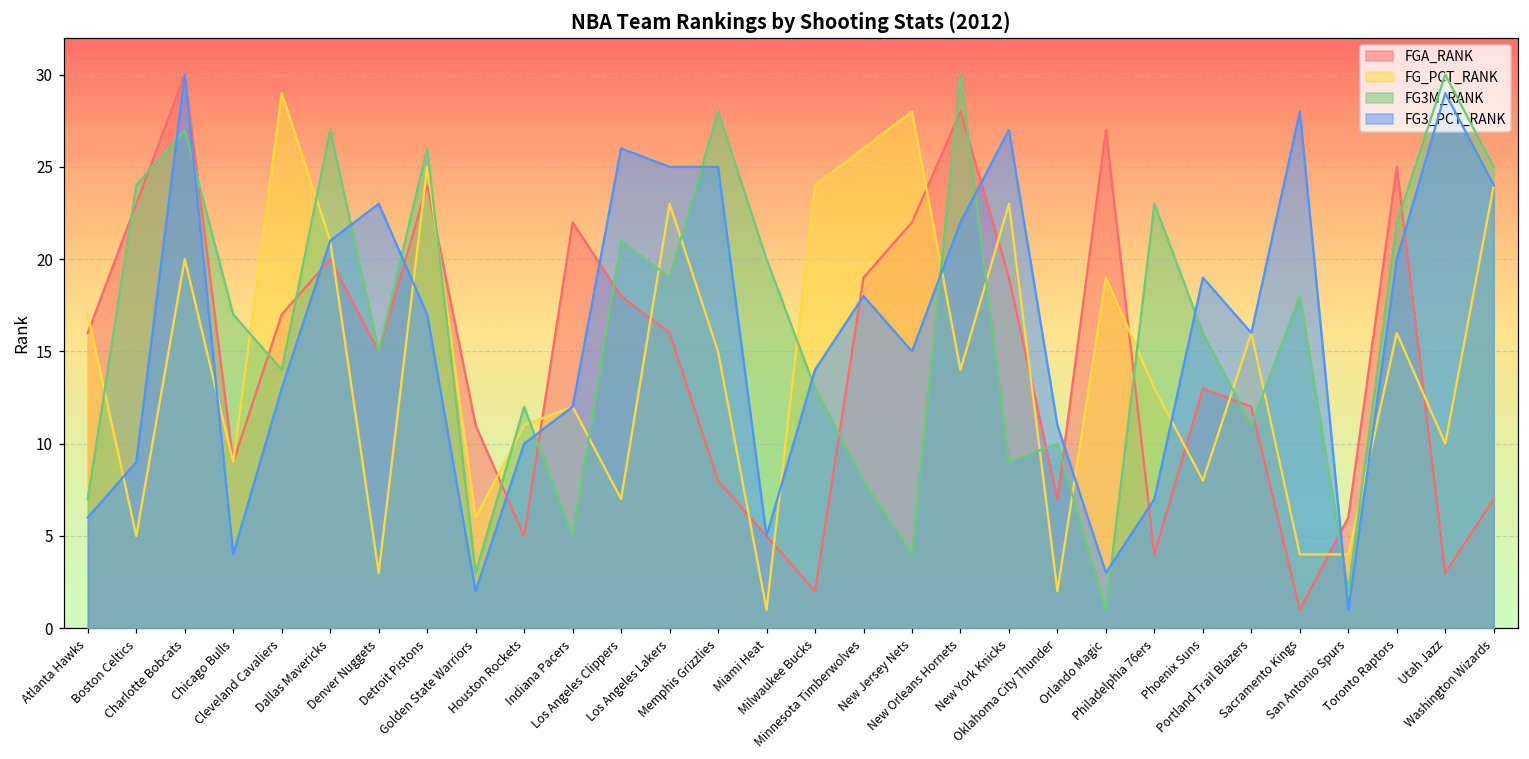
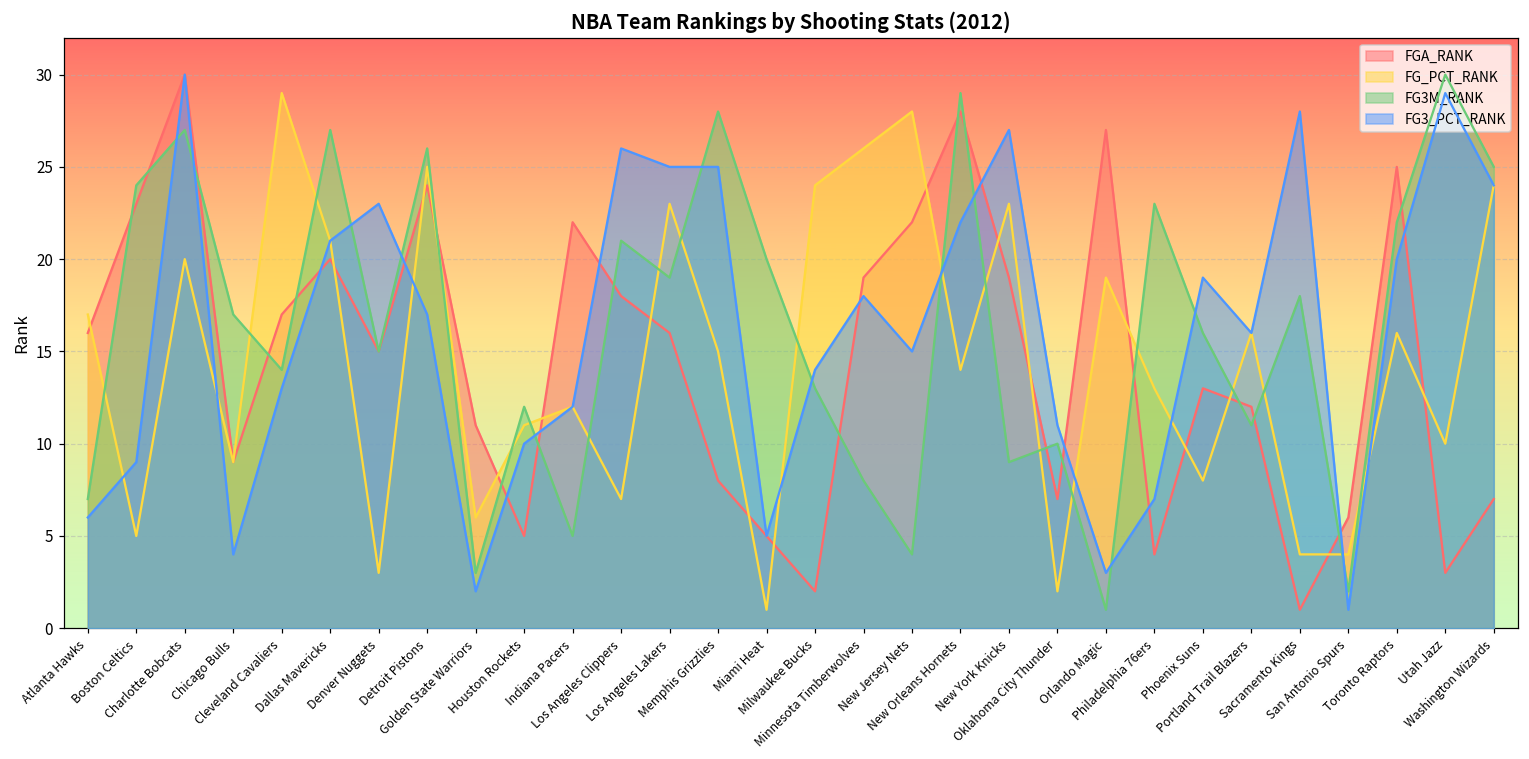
FG3M_RANK, New Orleans Hornets: 30 -> 29
